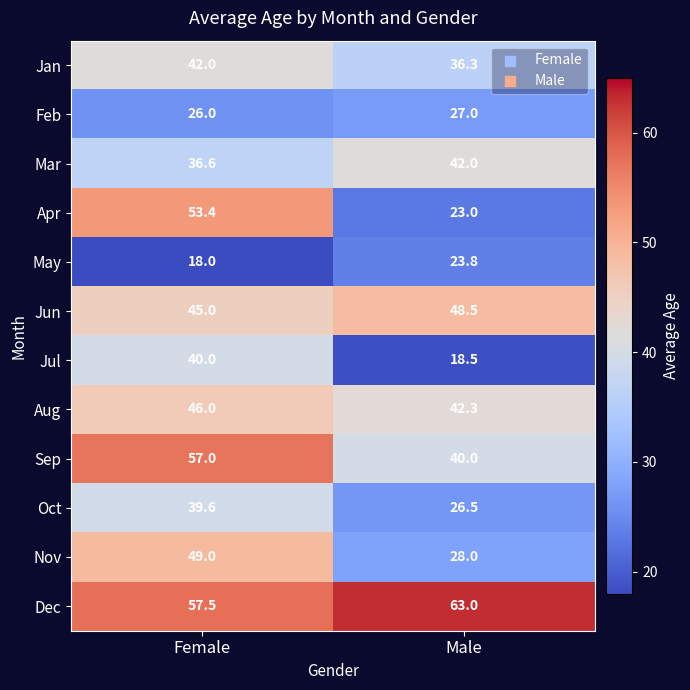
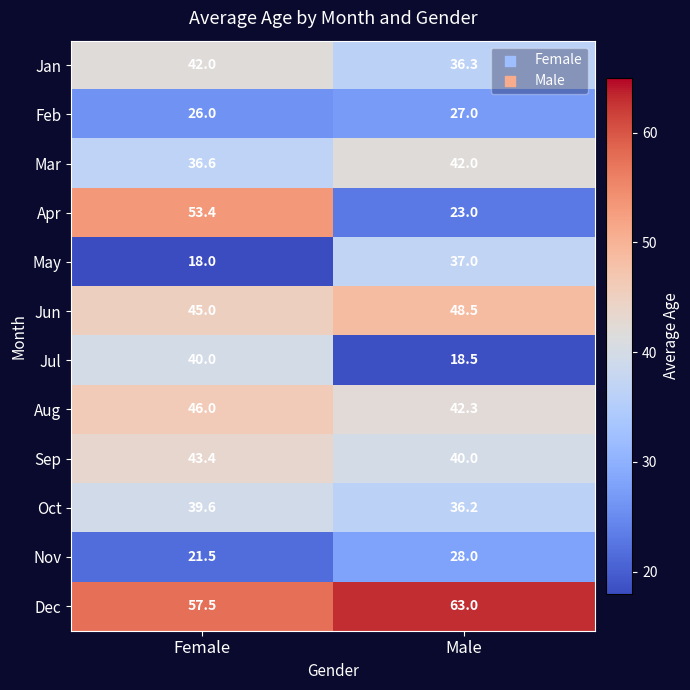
May, Male: 23.8 -> 37.0
Sep, Female: 57.0 -> 43.4
Oct, Male: 26.5 -> 36.2
Nov, Female: 49.0 -> 21.5
